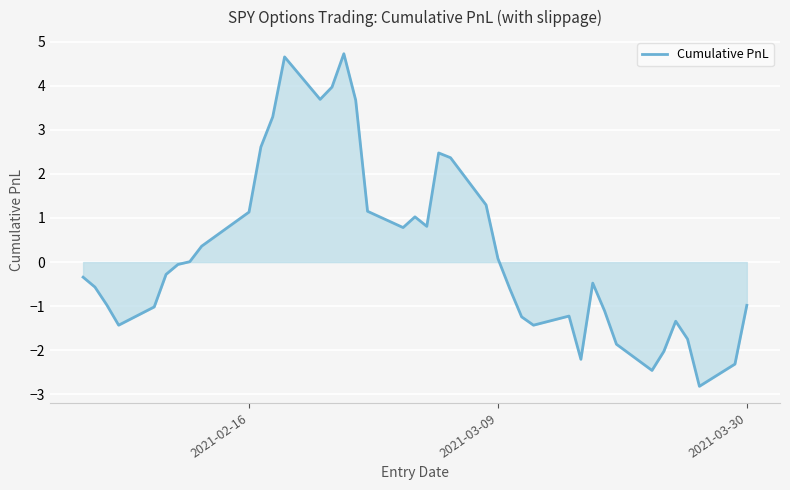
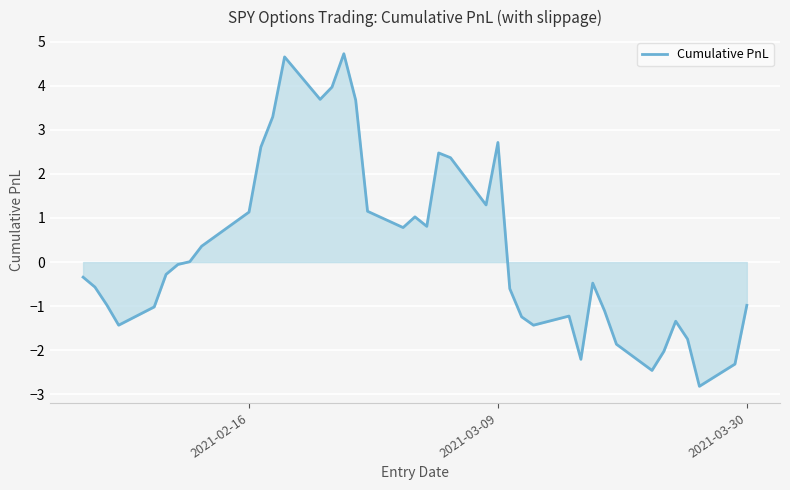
Cumulative PnL, 2021-03-09: 0.1 -> 2.7
